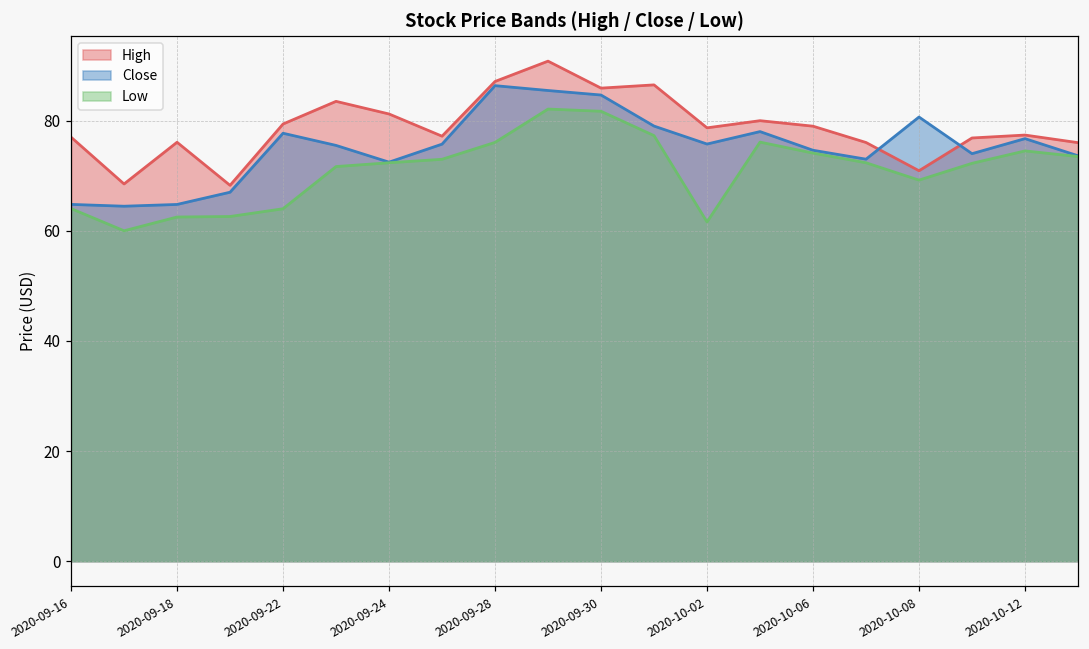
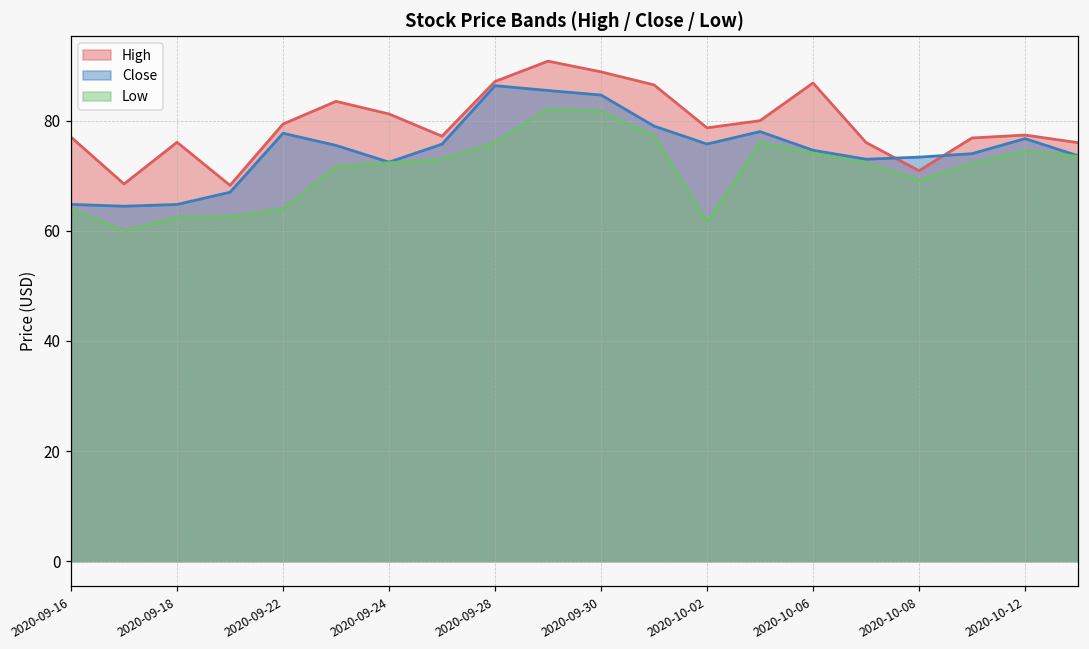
High, 2020-09-30: 86 -> 89
High, 2020-10-06: 79 -> 87
Close, 2020-10-08: 81 -> 73
